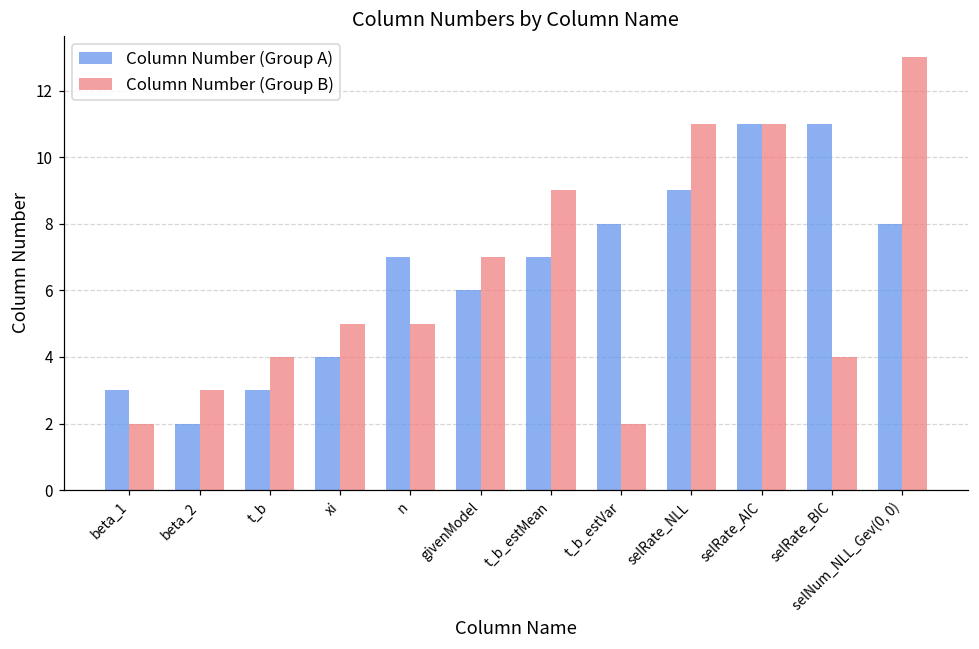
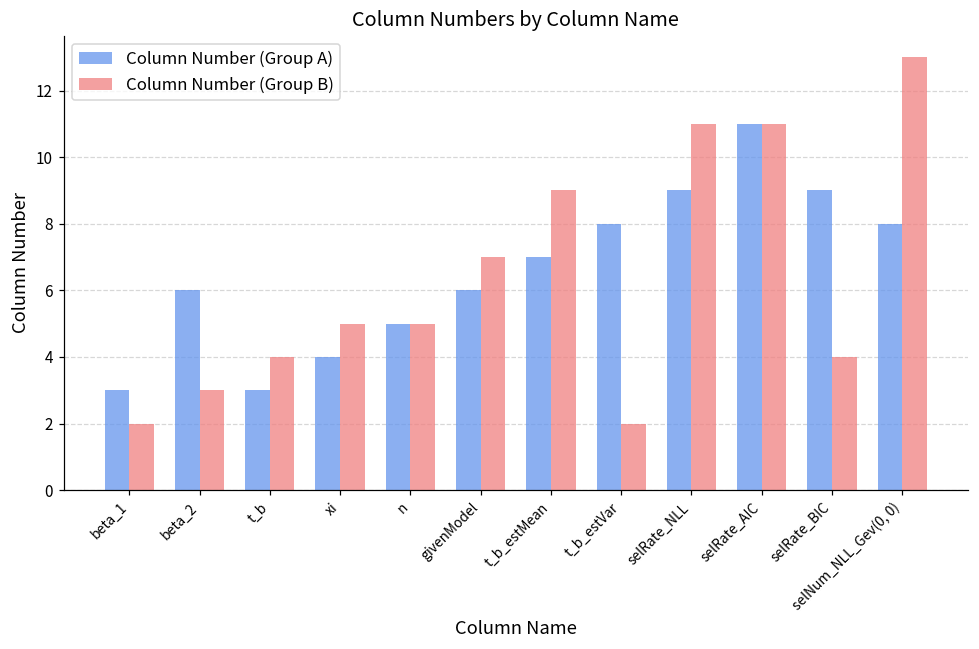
Column Number (Group A), beta_2: 2 -> 6
Column Number (Group A), n: 7 -> 5
Column Number (Group A), selRate_BIC: 11 -> 9
